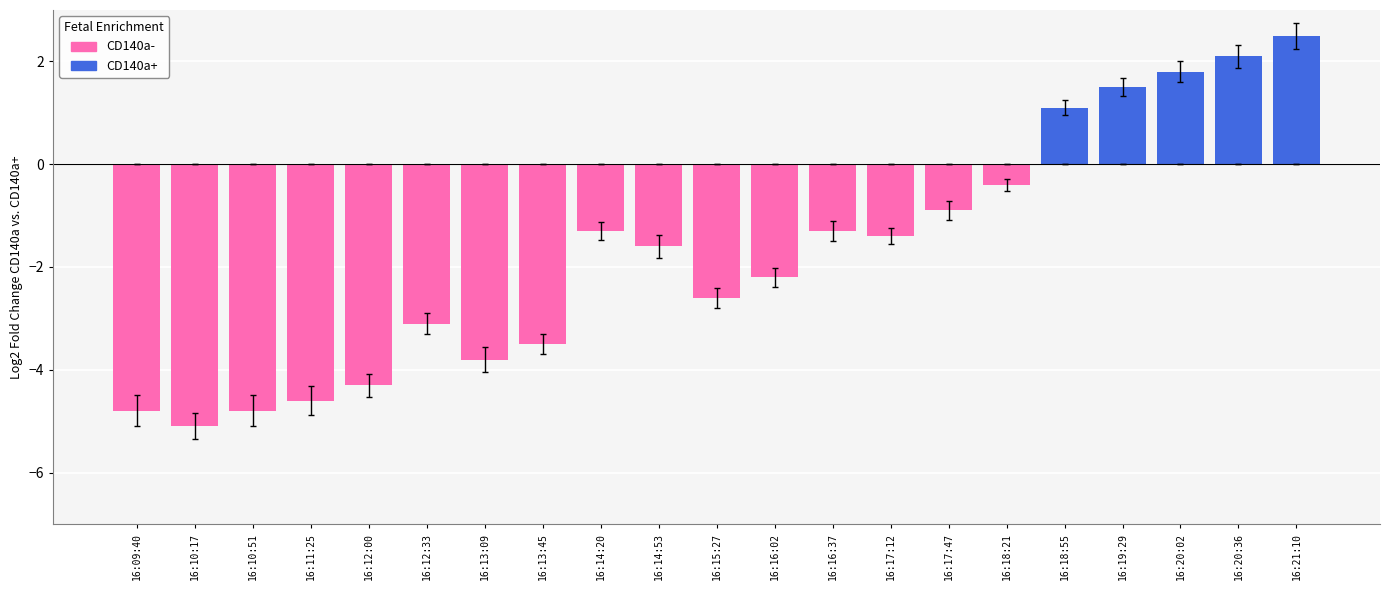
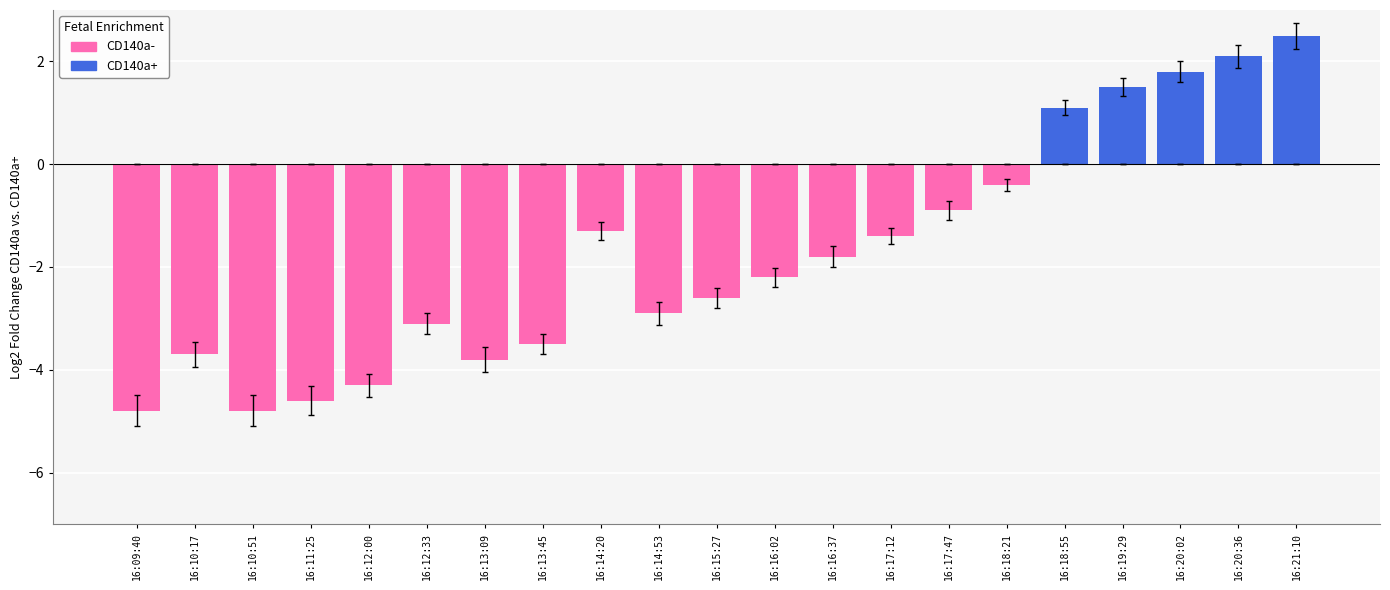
CD140a-, 16:10:17: -5.1 -> -3.7
CD140a-, 16:14:53: -1.6 -> -2.9
CD140a-, 16:16:37: -1.3 -> -1.8
